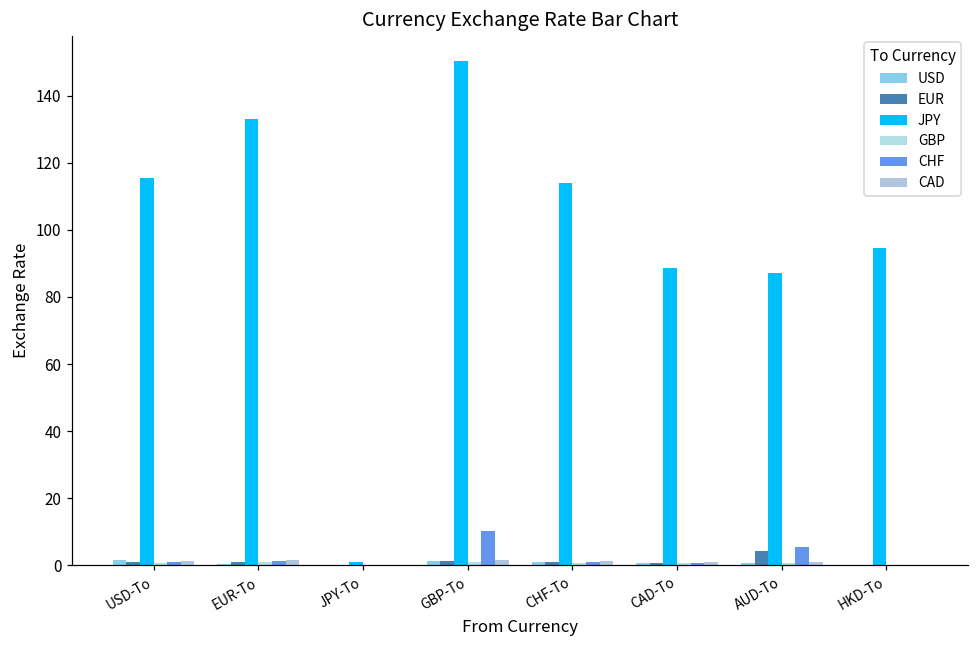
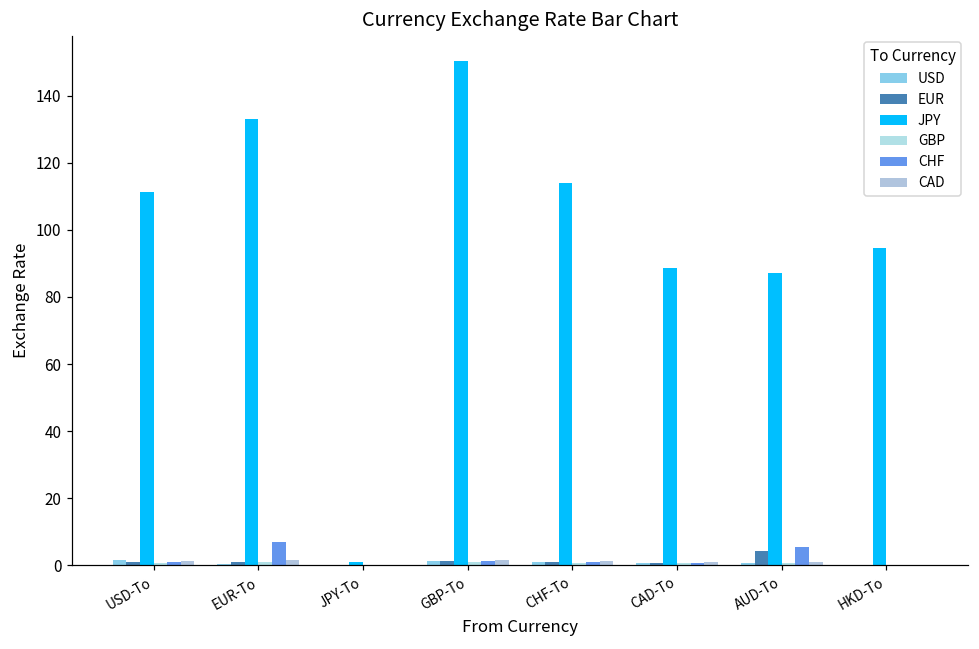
JPY, USD-To: 115 -> 111
CHF, EUR-To: 1 -> 7
CHF, GBP-To: 10 -> 1
